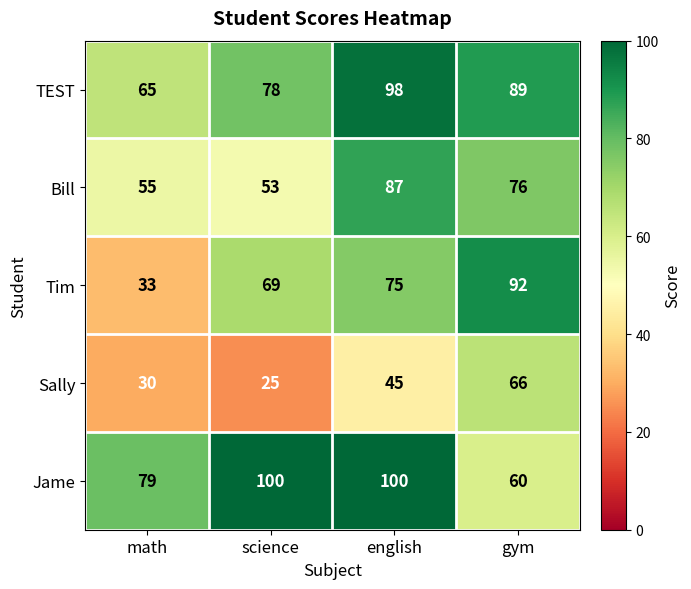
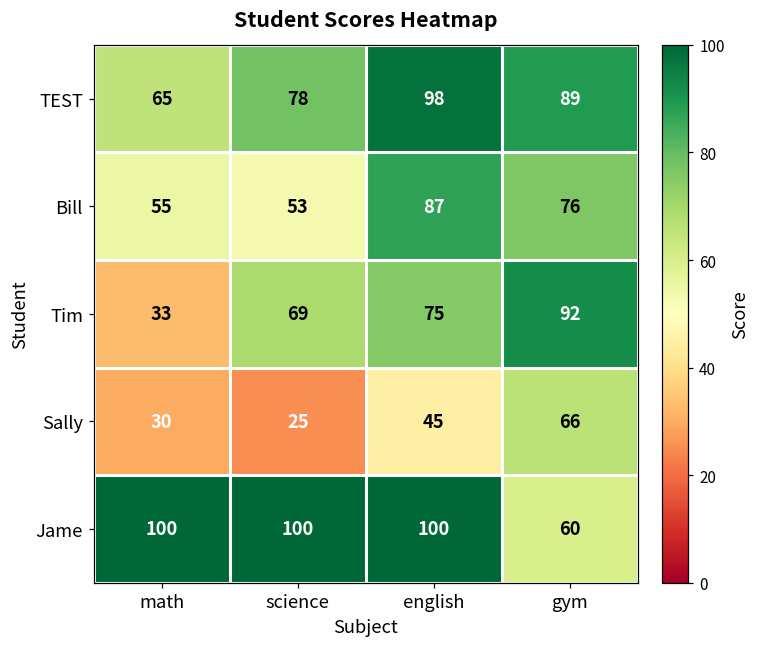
Jame, math: 79 -> 100
